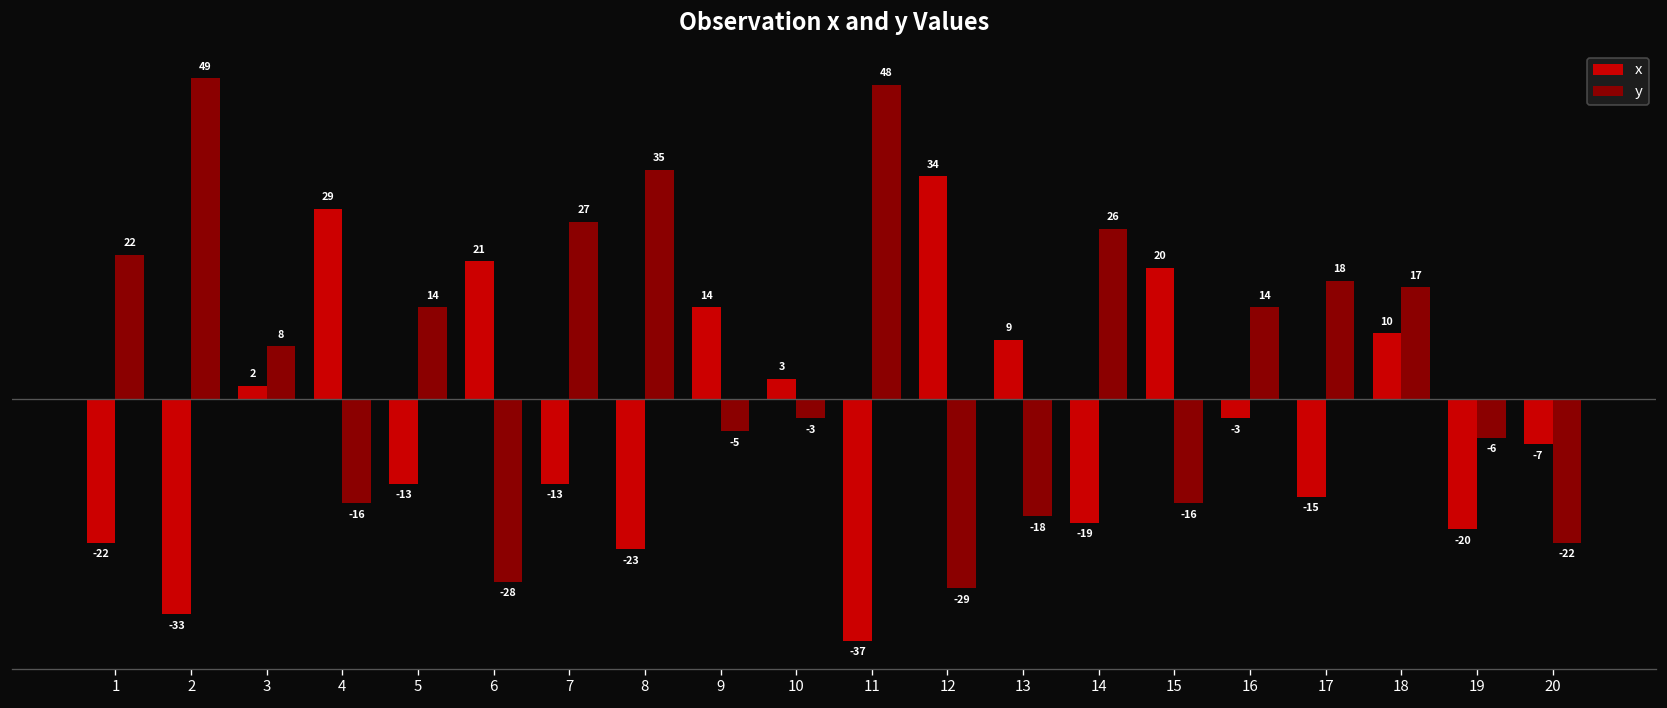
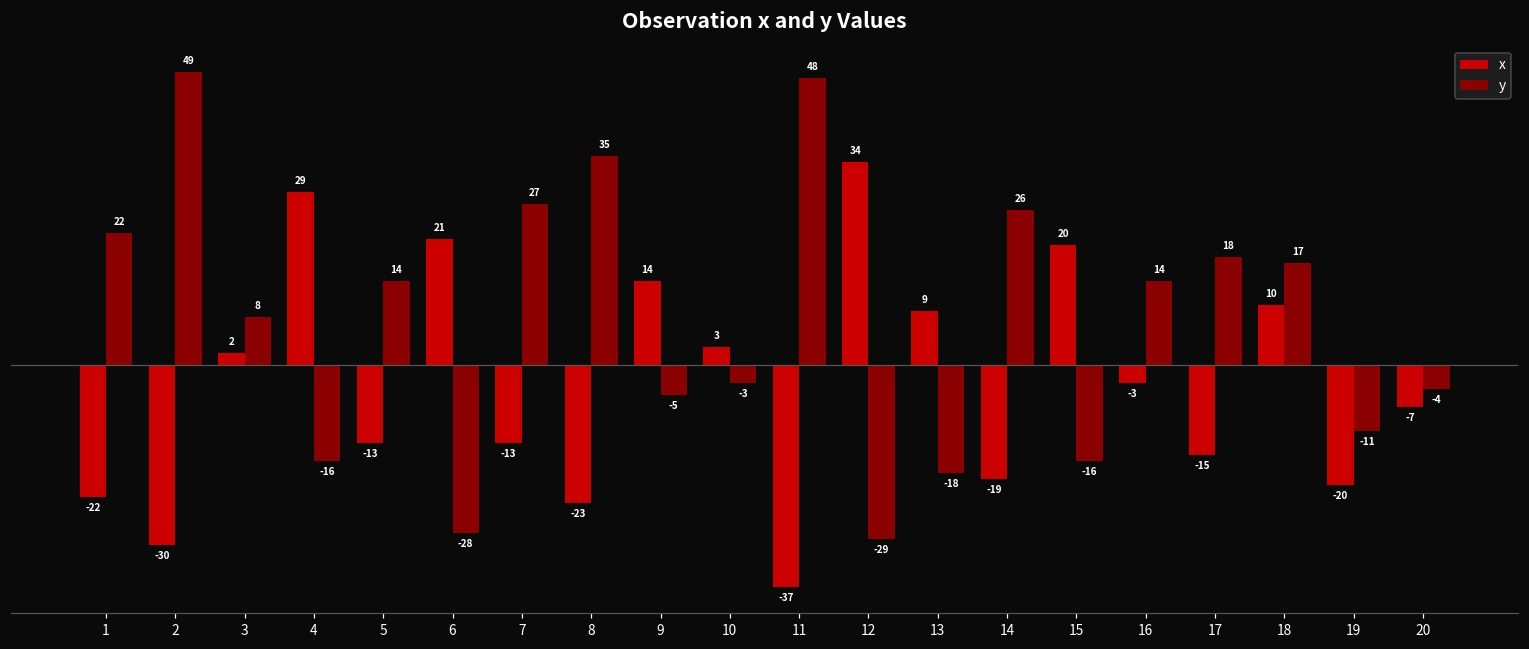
x, 2: -33 -> -30
y, 19: -6 -> -11
y, 20: -22 -> -4
